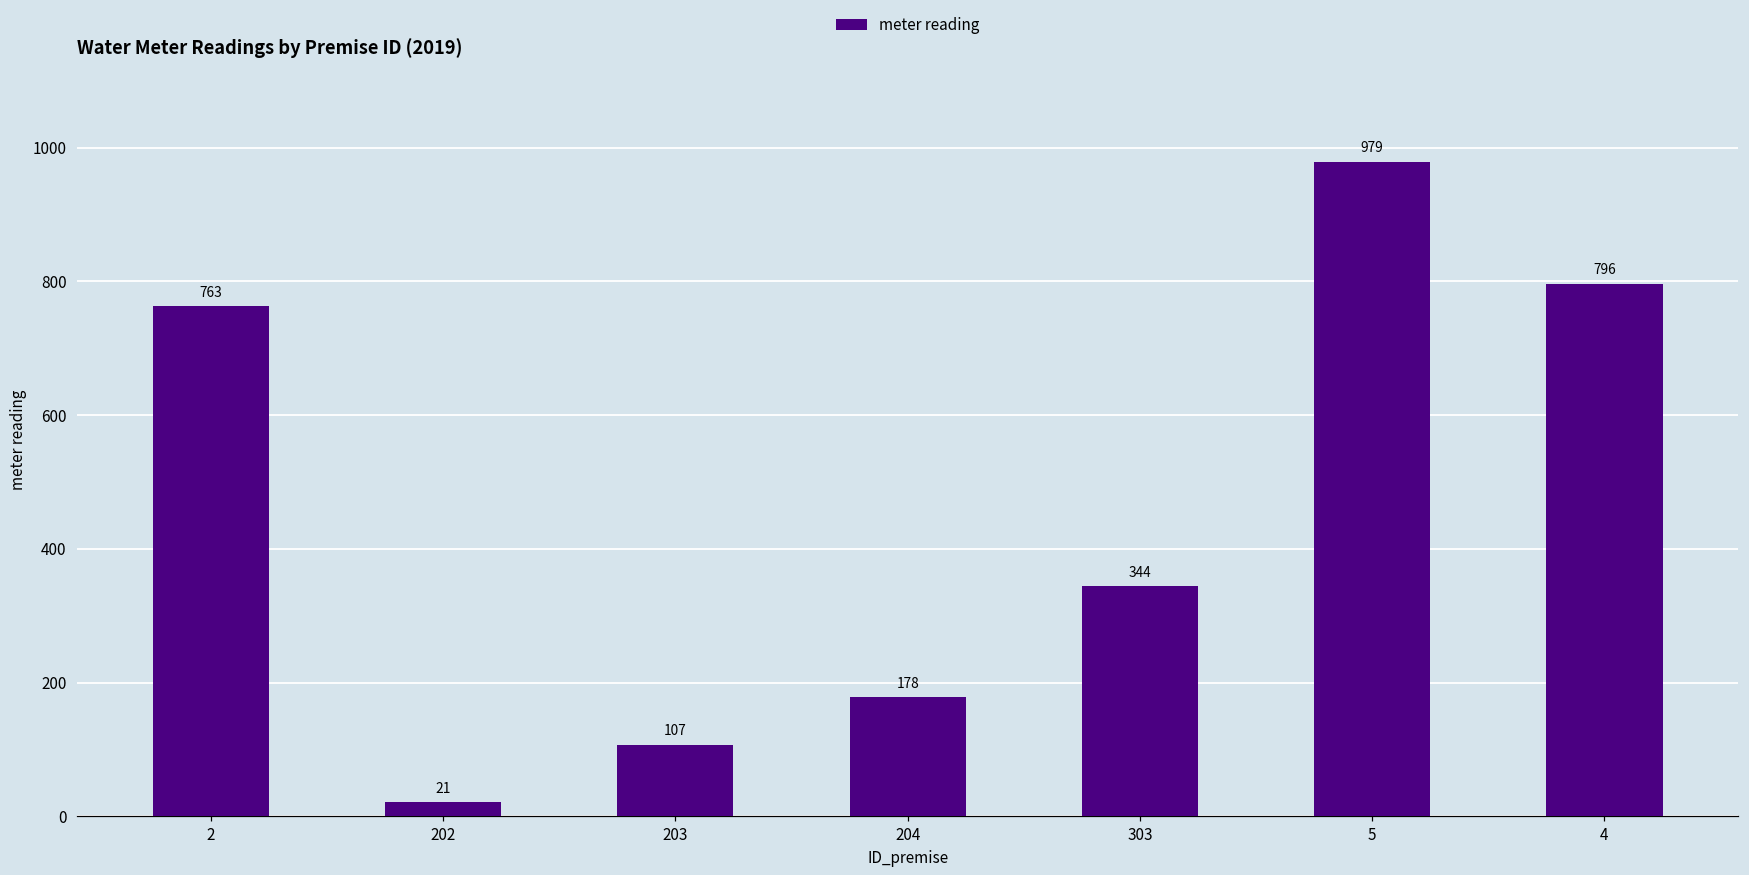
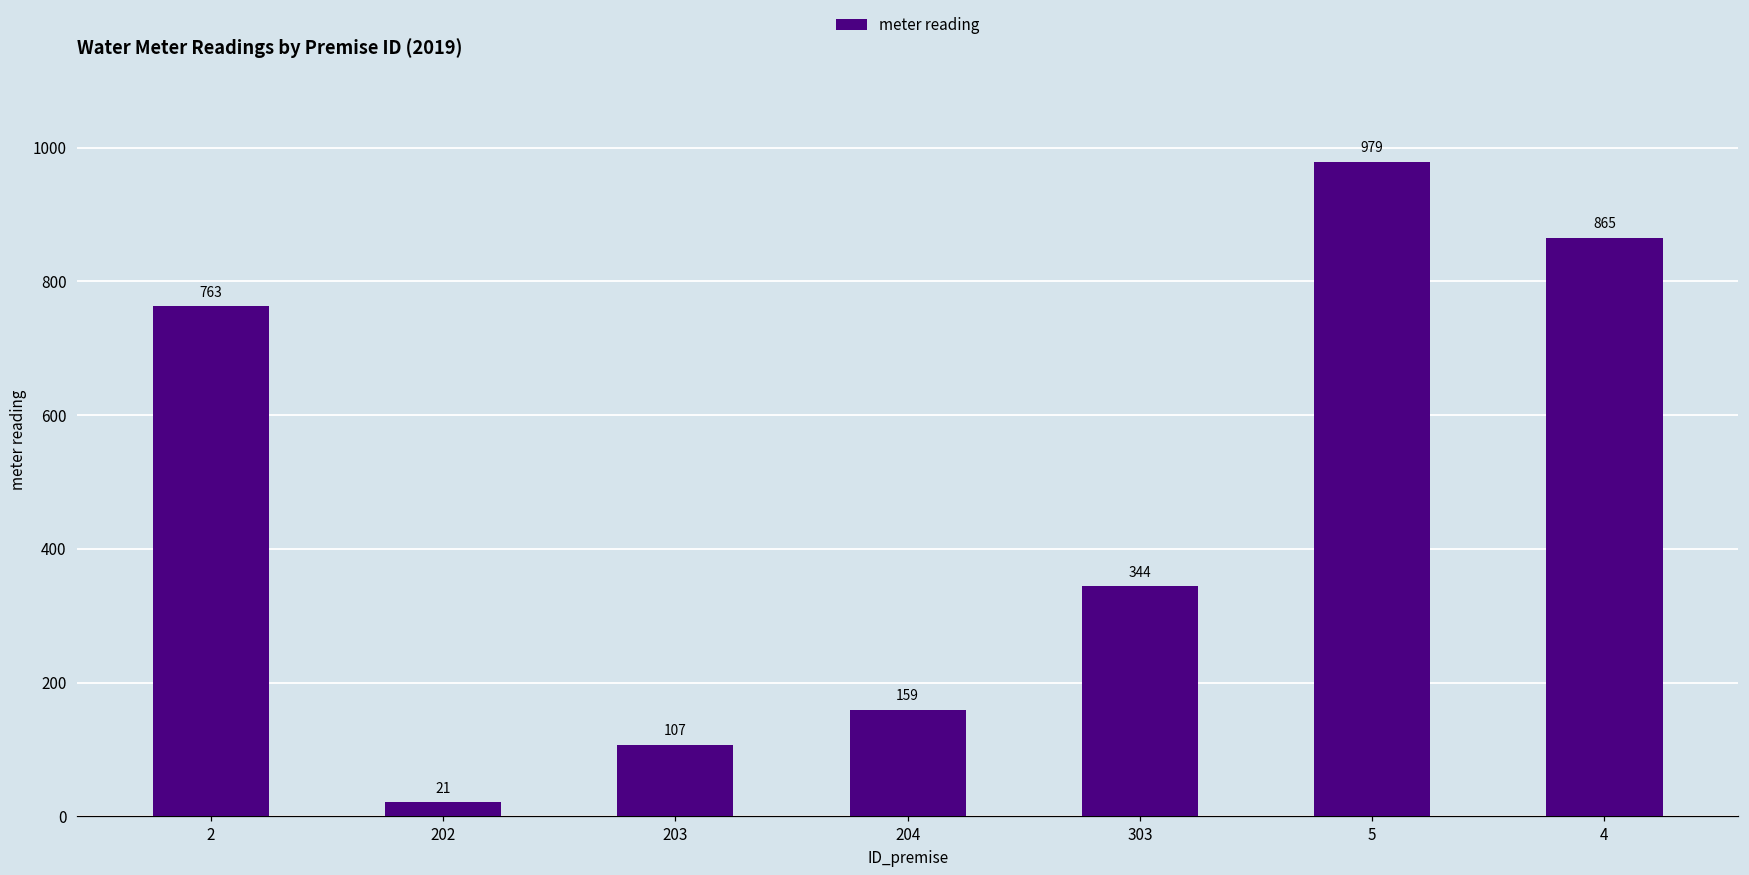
204: 178 -> 159
4: 796 -> 865
